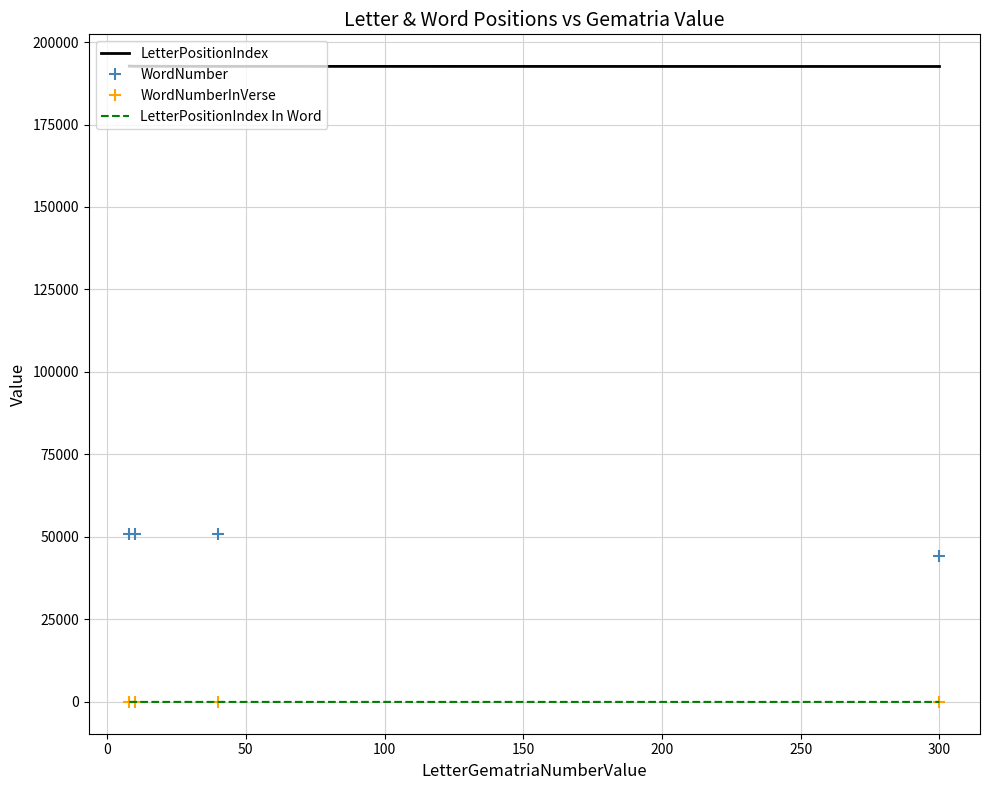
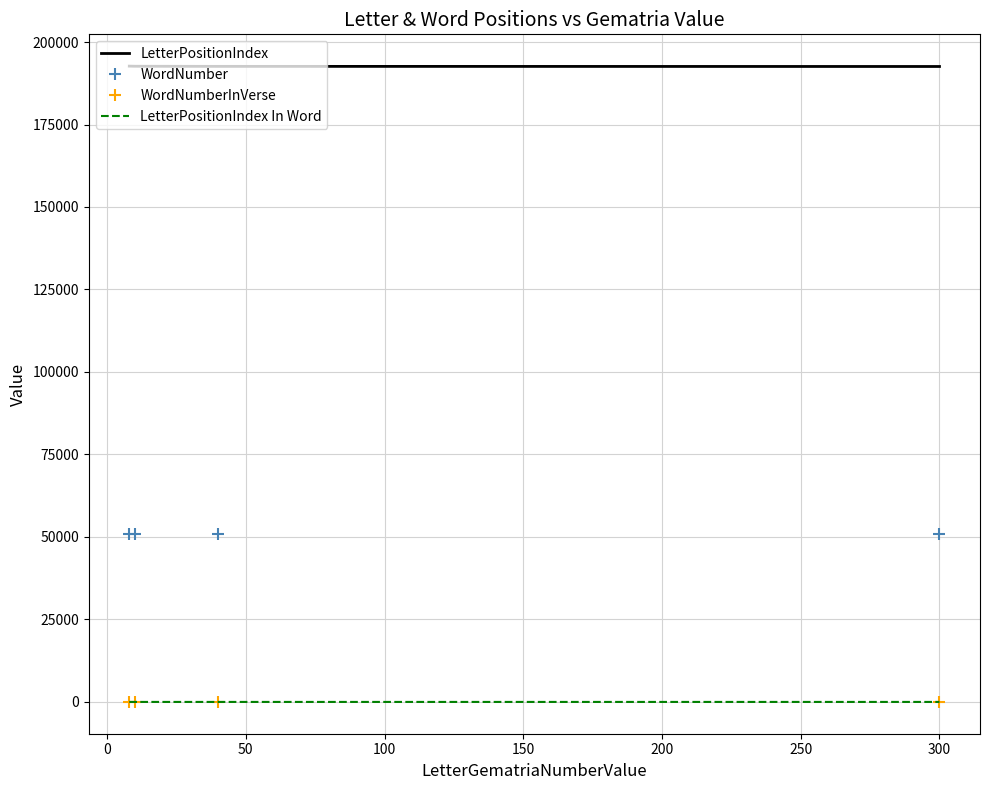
WordNumber, 300: 44000 -> 51000
